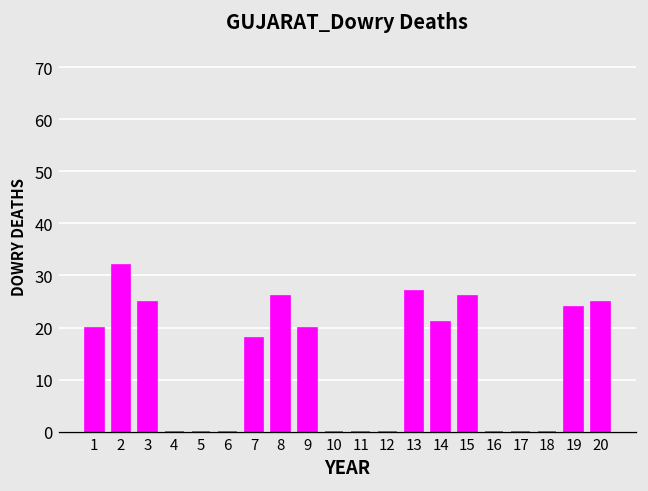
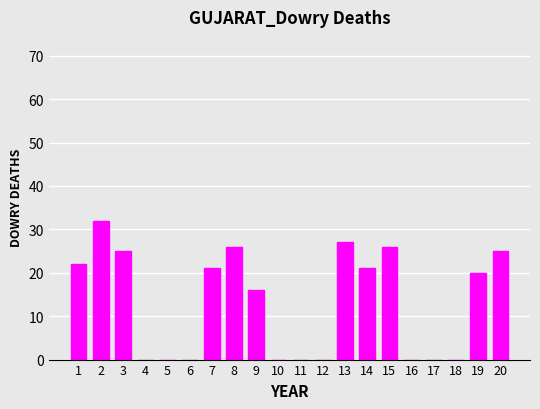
1: 20 -> 22
7: 18 -> 21
9: 20 -> 16
19: 24 -> 20
